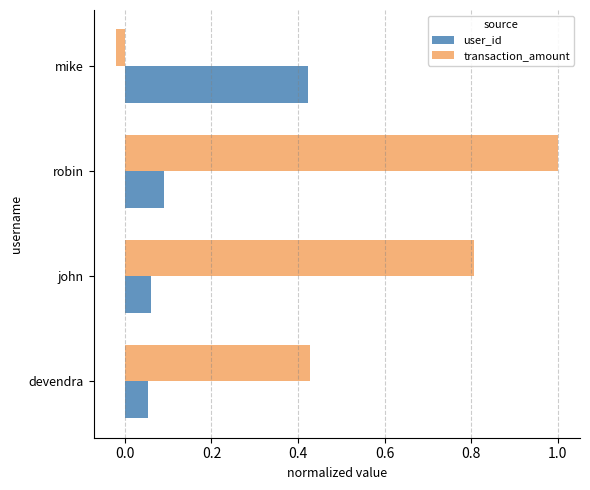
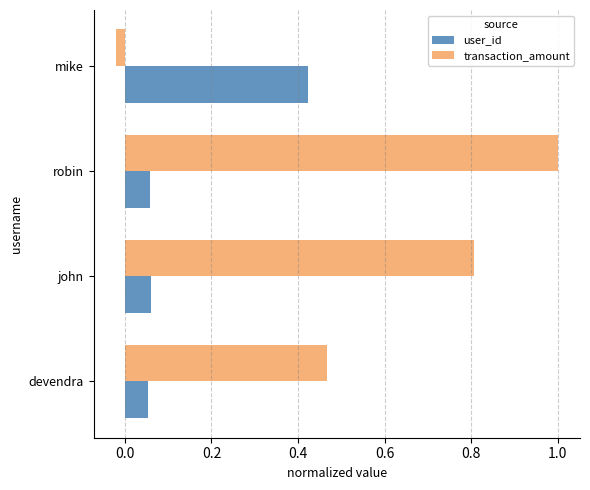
user_id, robin: 0.09 -> 0.06
transaction_amount, devendra: 0.43 -> 0.47
